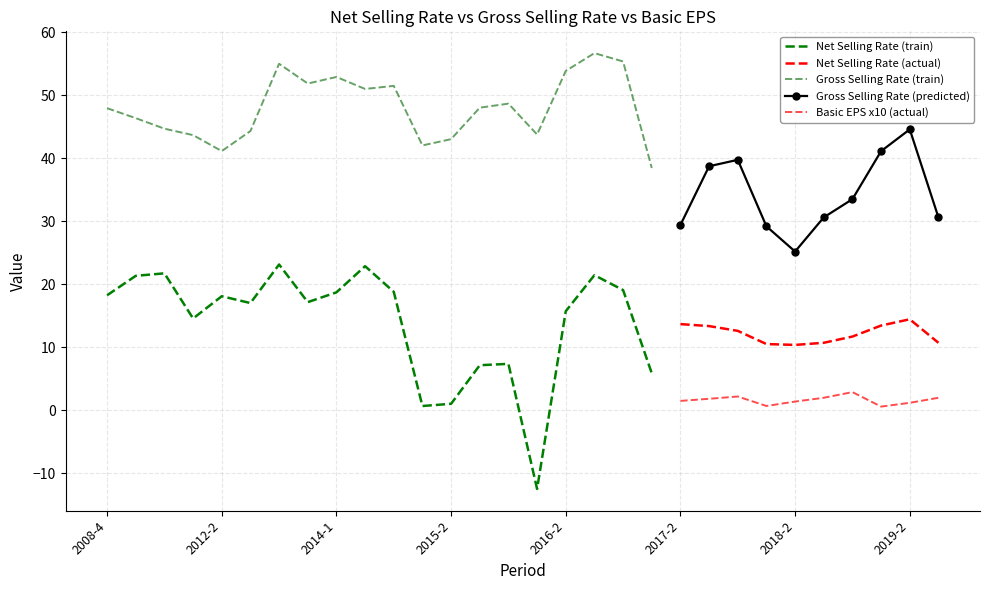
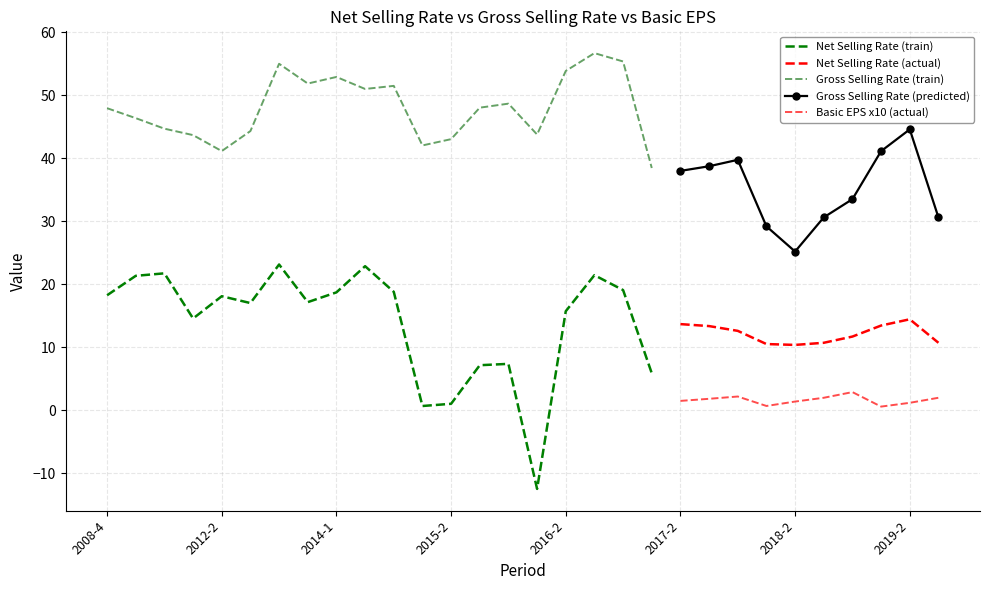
Gross Selling Rate (predicted), 2017-2: 29 -> 38
